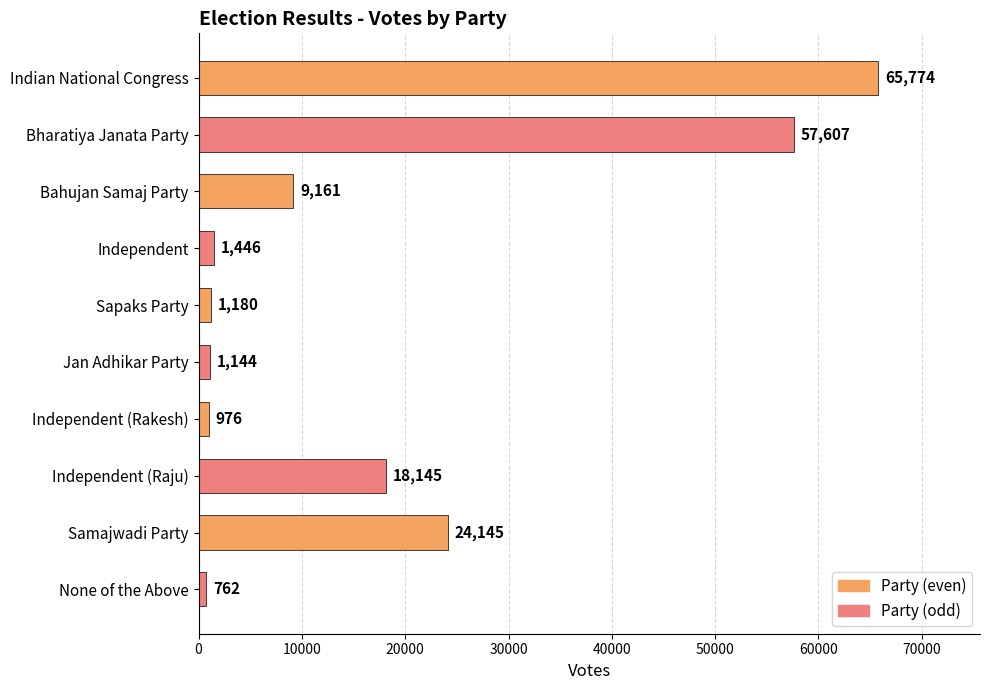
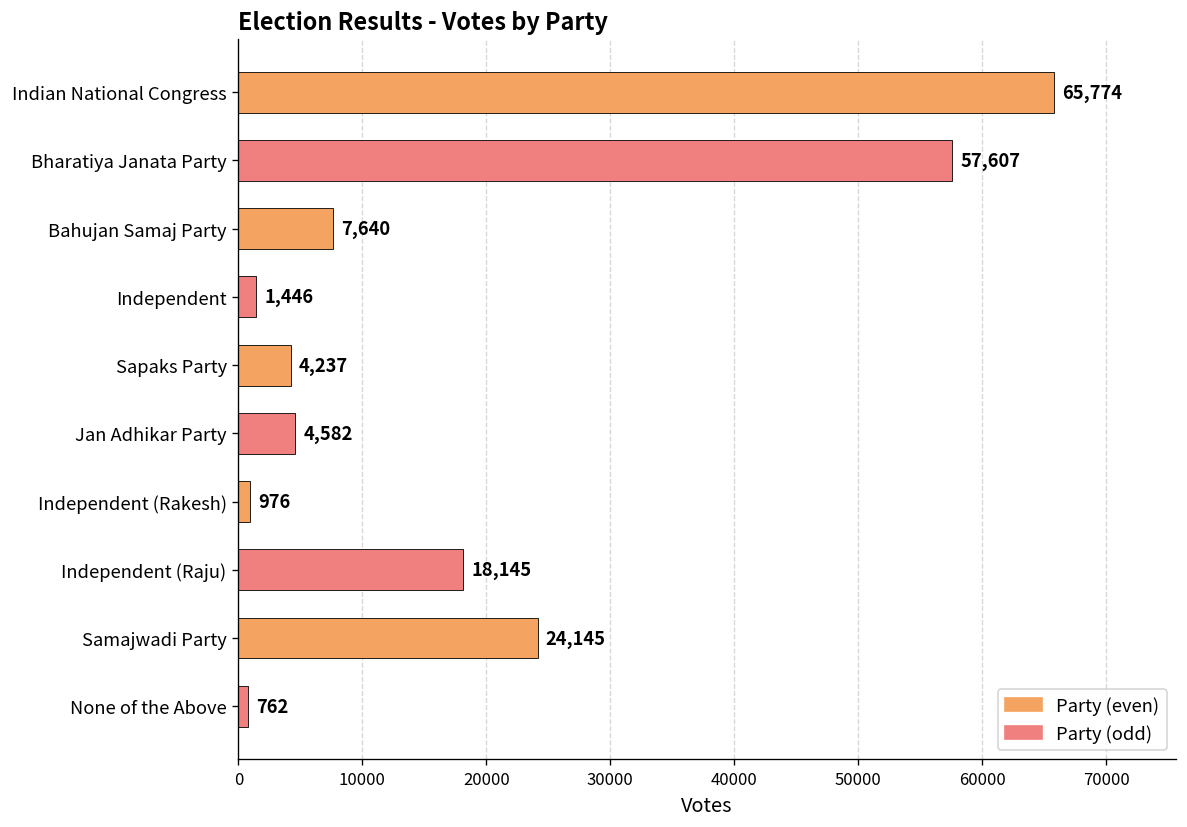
Bahujan Samaj Party: 9,161 -> 7,640
Sapaks Party: 1,180 -> 4,237
Jan Adhikar Party: 1,144 -> 4,582
